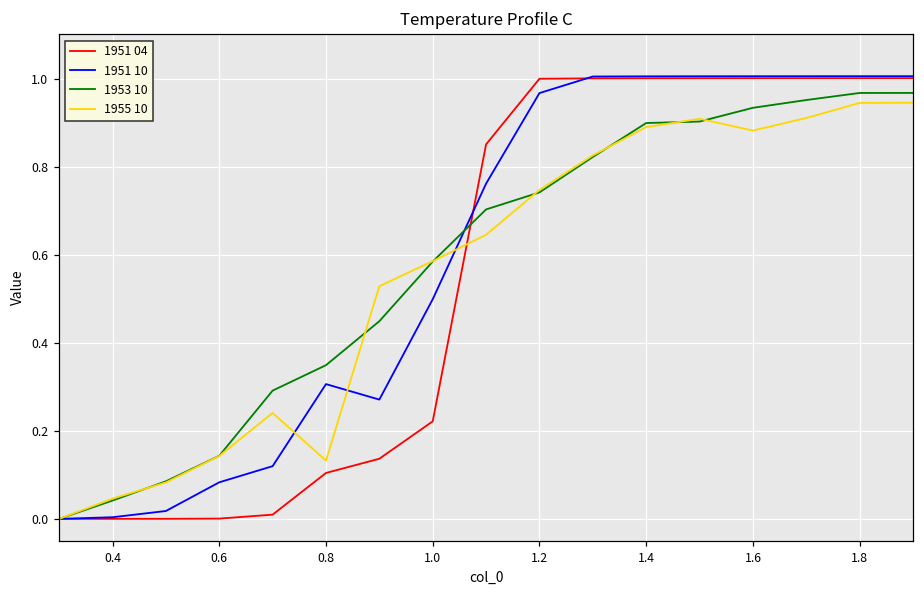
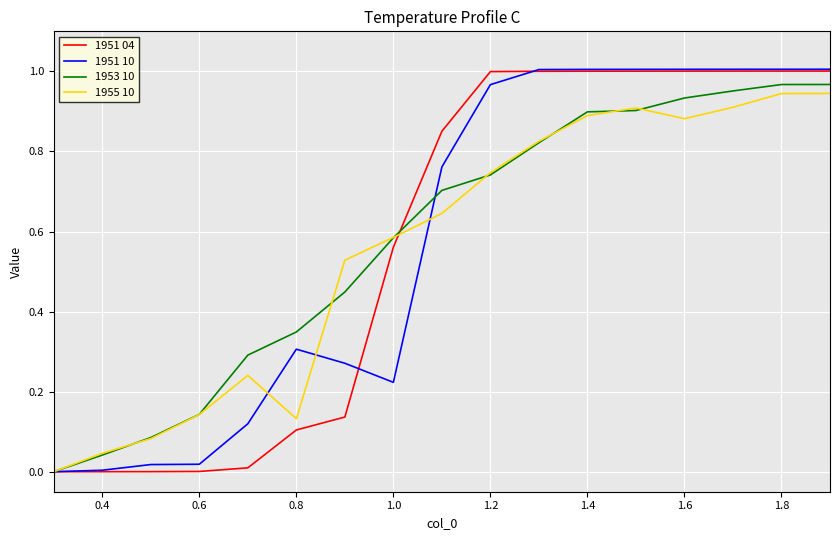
1951 10, 0.6: 0.08 -> 0.02
1951 04, 1.0: 0.22 -> 0.56
1951 10, 1.0: 0.50 -> 0.22
